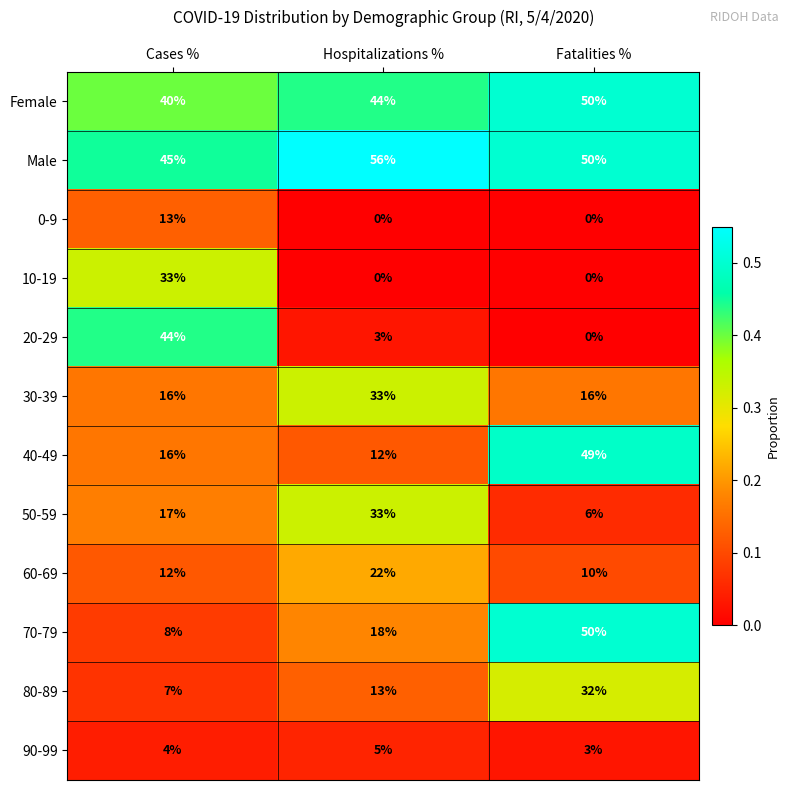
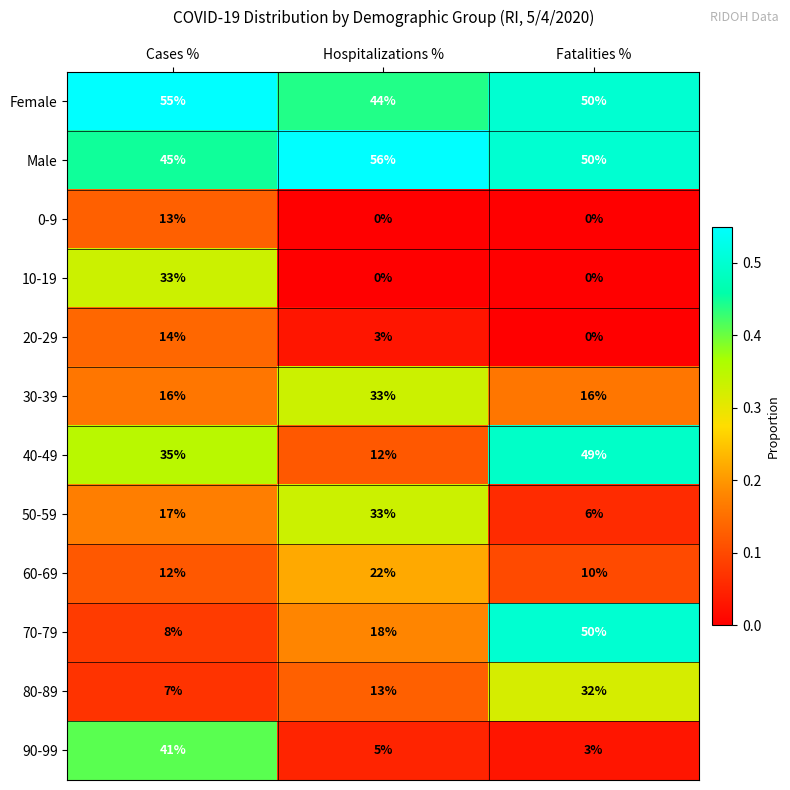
Female, Cases %: 40% -> 55%
20-29, Cases %: 44% -> 14%
40-49, Cases %: 16% -> 35%
90-99, Cases %: 4% -> 41%
